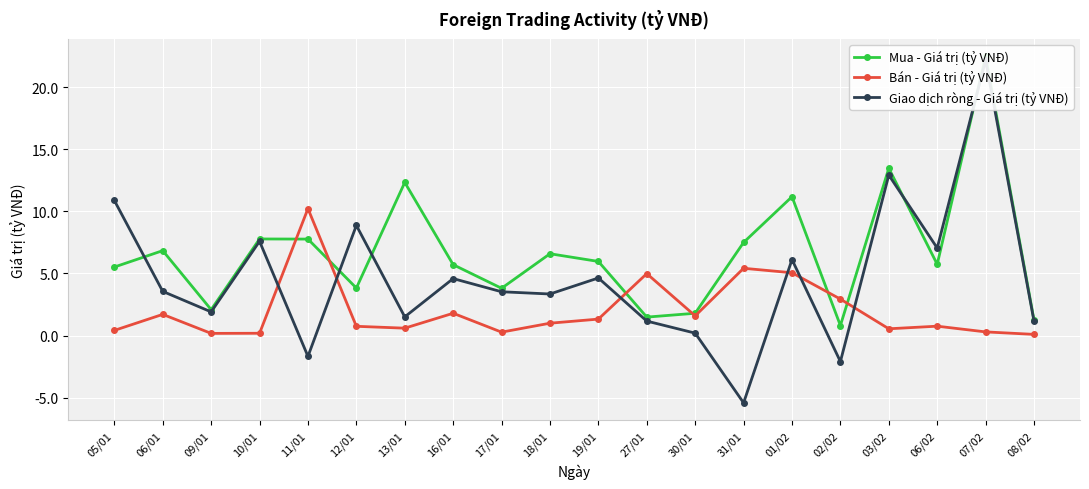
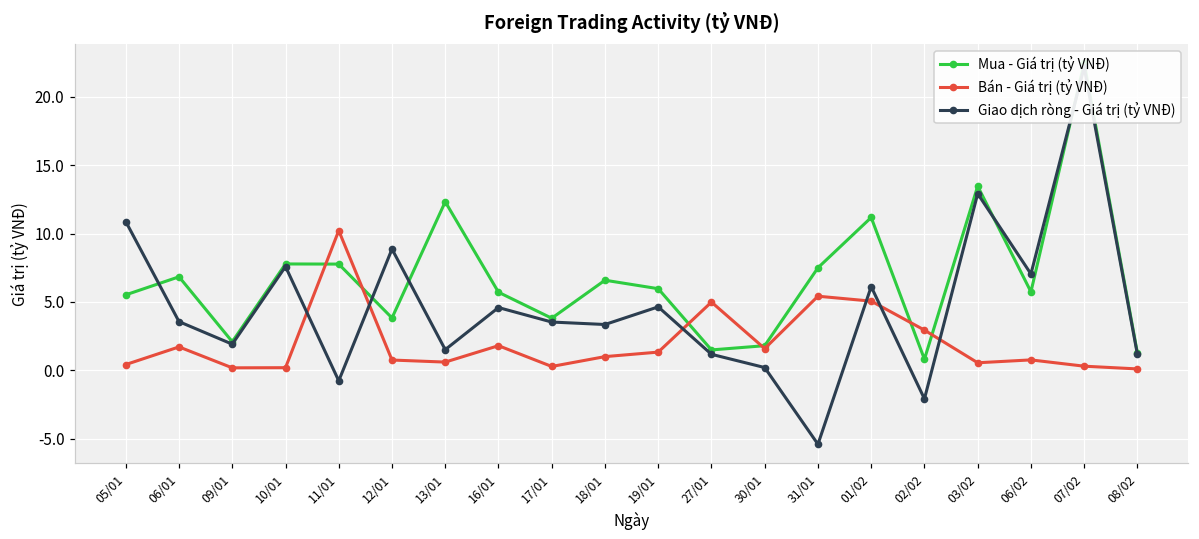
Giao dịch ròng - Giá trị (tỷ VNĐ), 11/01: -1.7 -> -0.8
